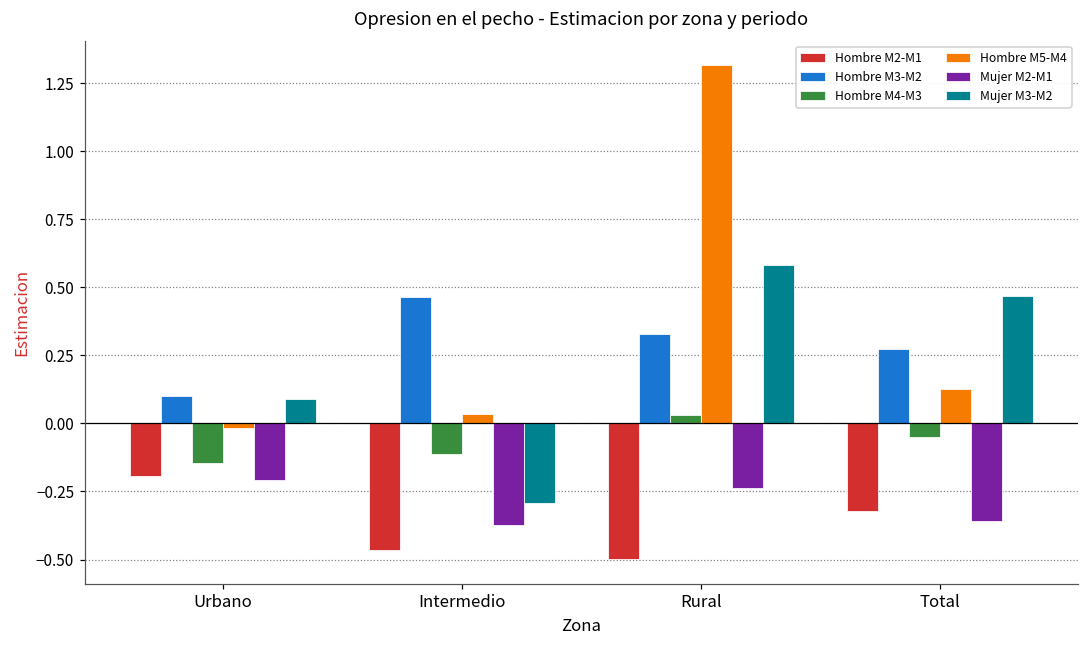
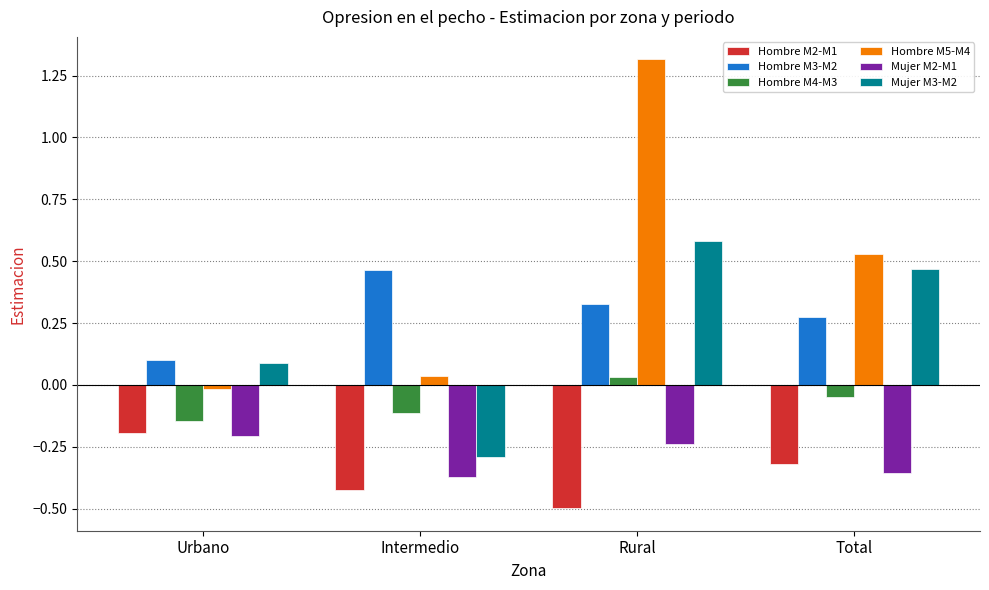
Hombre M2-M1, Intermedio: -0.46 -> -0.42
Hombre M5-M4, Total: 0.13 -> 0.53
